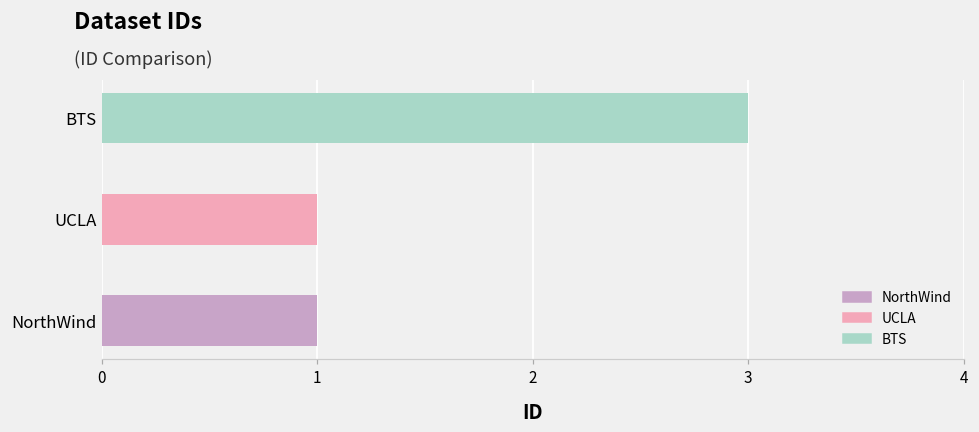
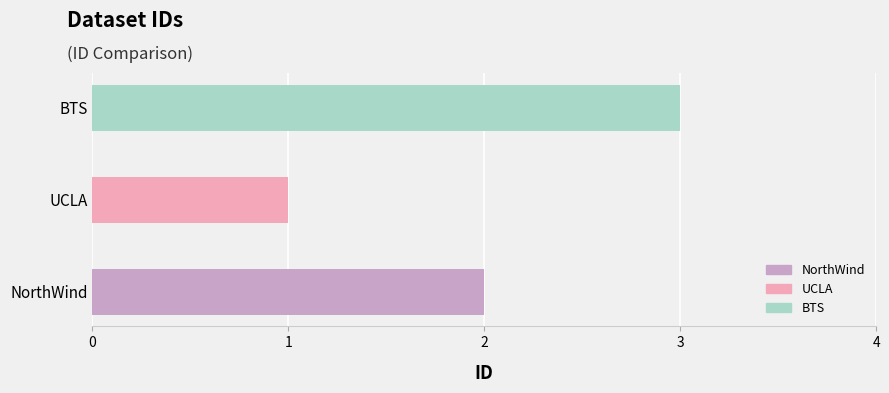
NorthWind: 1 -> 2
